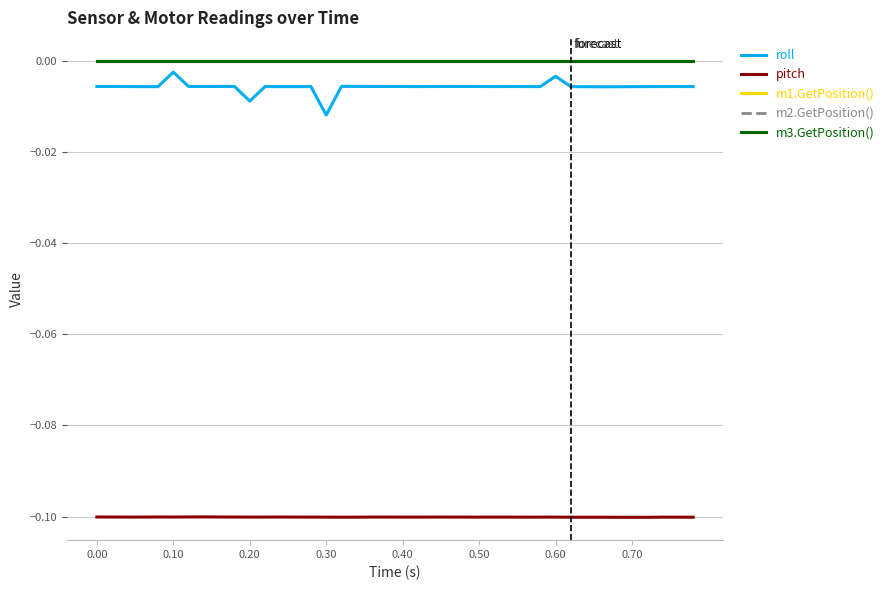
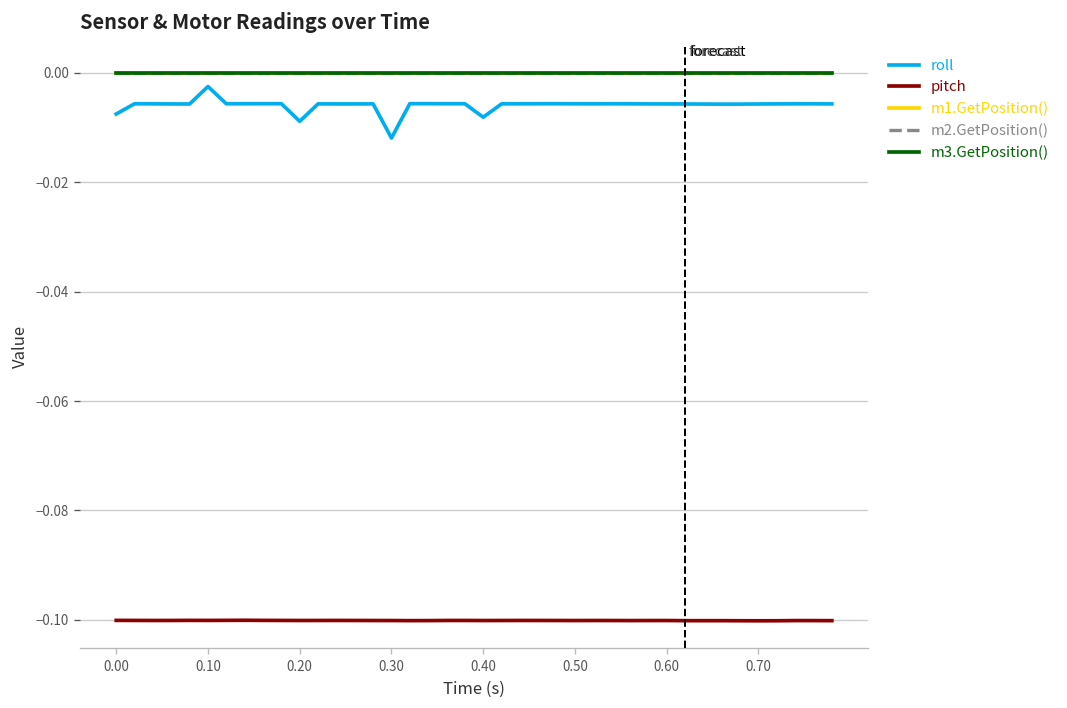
roll, 0.00: -0.006 -> -0.008
roll, 0.40: -0.006 -> -0.008
roll, 0.60: -0.003 -> -0.006
